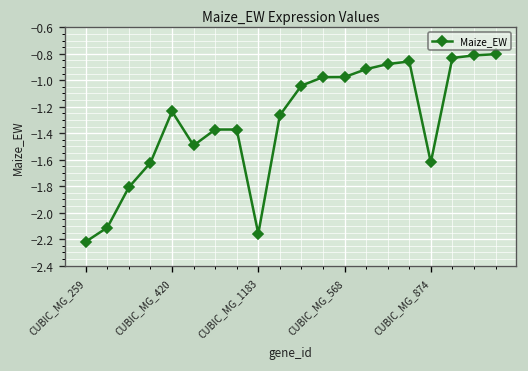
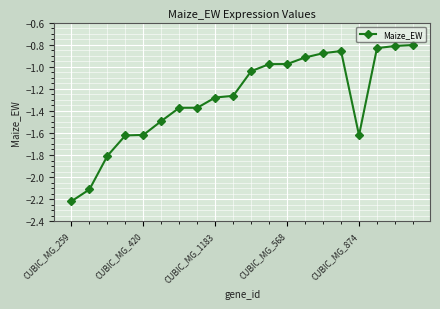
CUBIC_MG_420: -1.24 -> -1.62
CUBIC_MG_1183: -2.16 -> -1.28
